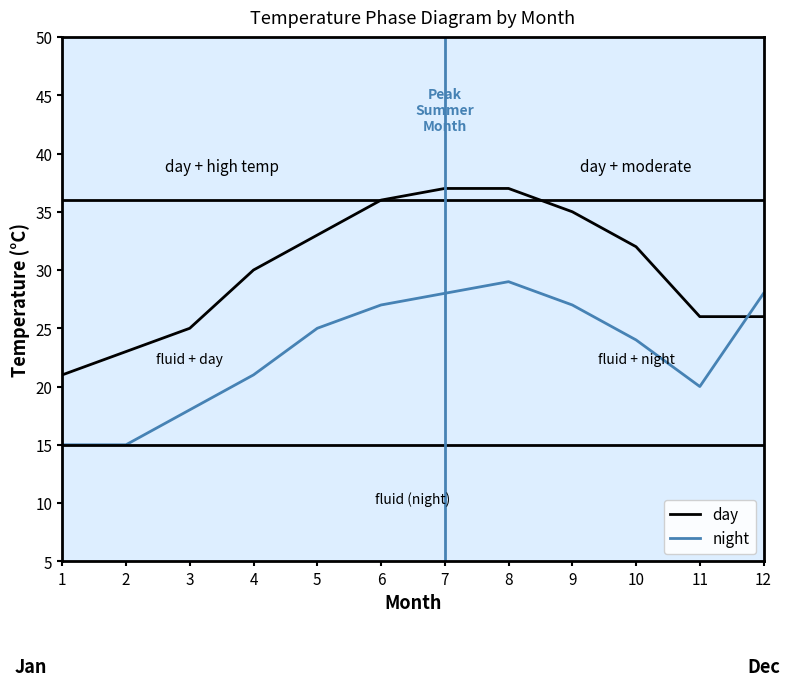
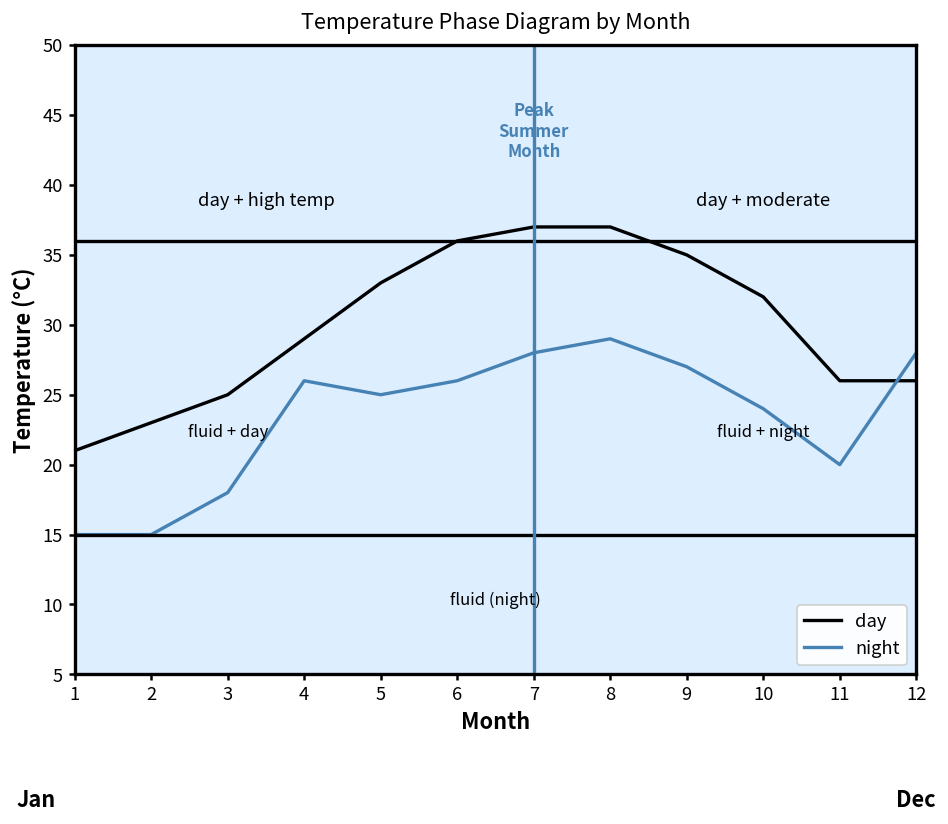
day, 4: 30 -> 29
night, 4: 21 -> 26
night, 6: 27 -> 26
